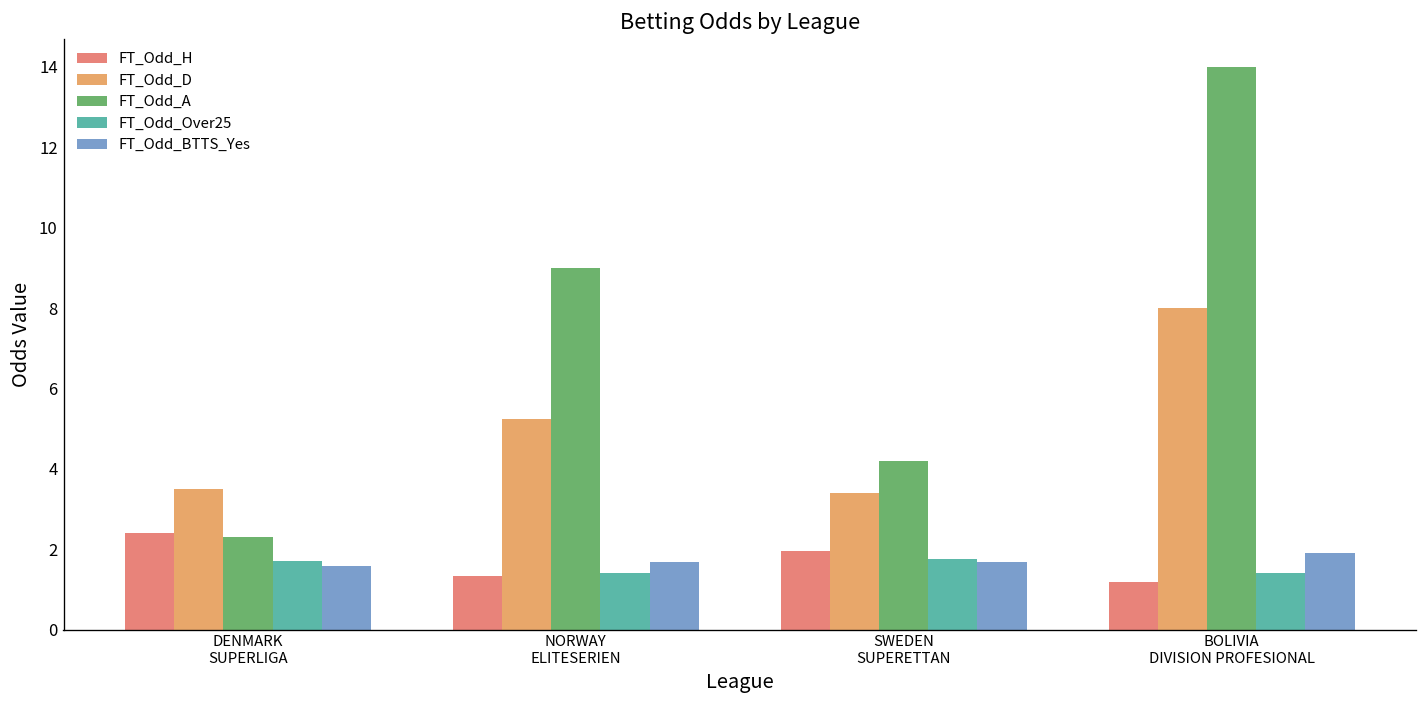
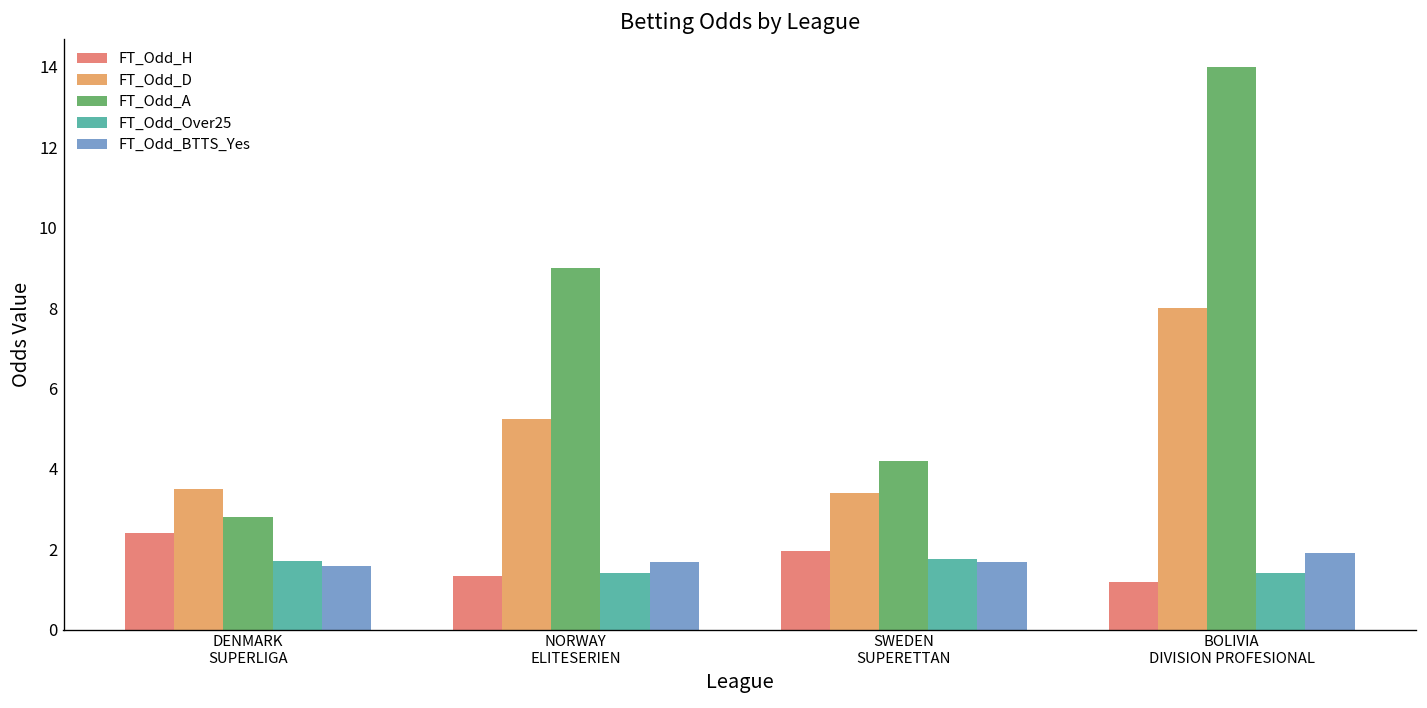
FT_Odd_A, DENMARK SUPERLIGA: 2.3 -> 2.8
